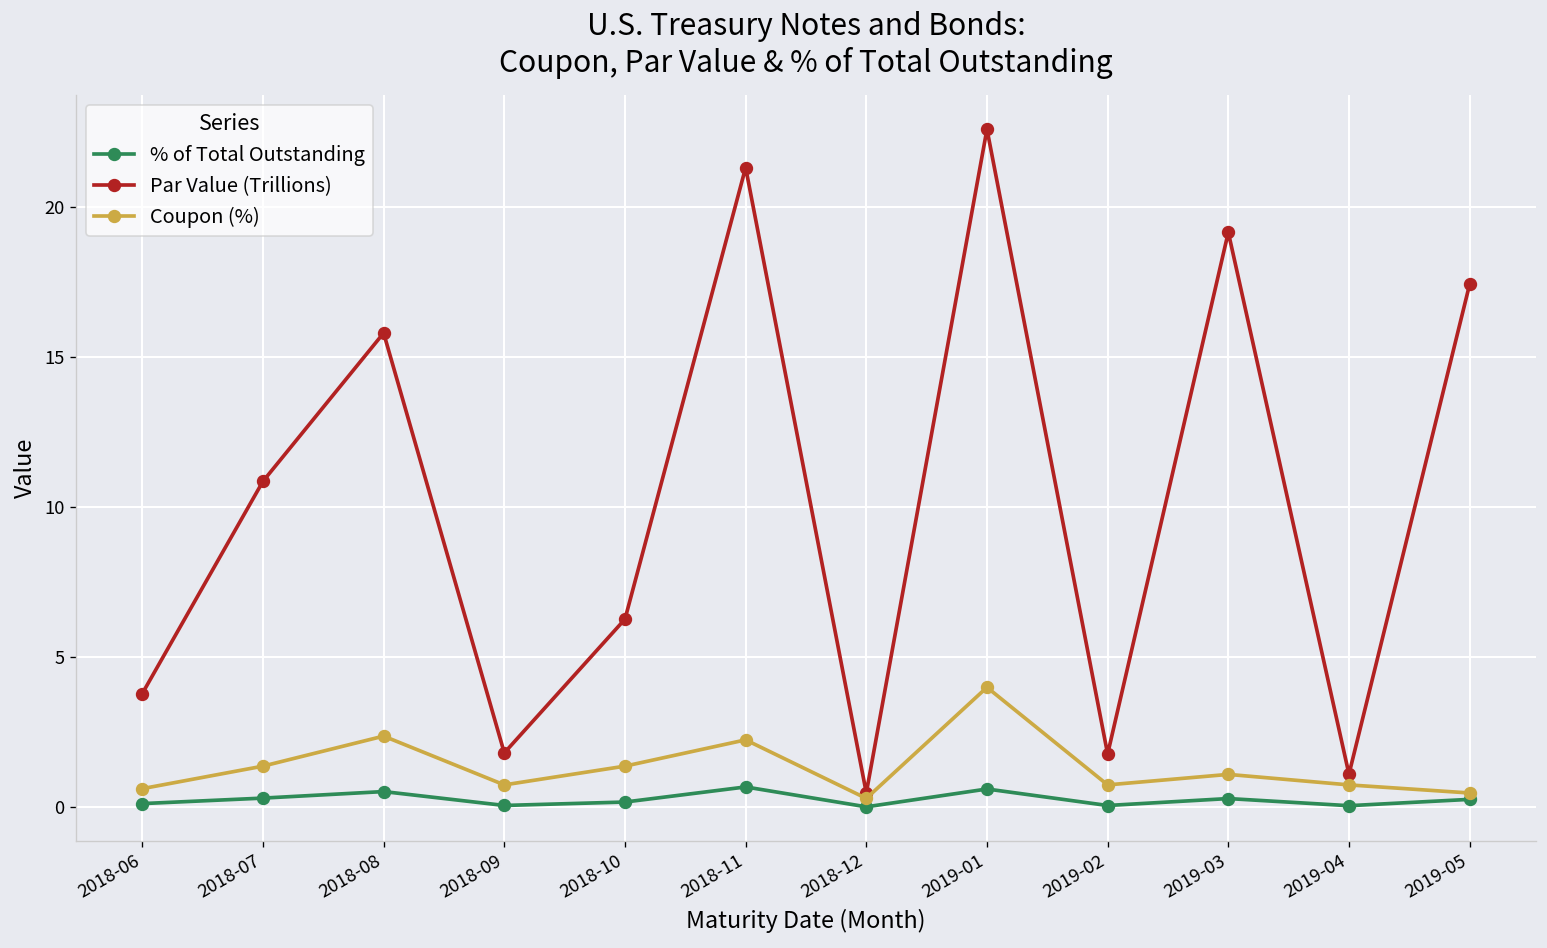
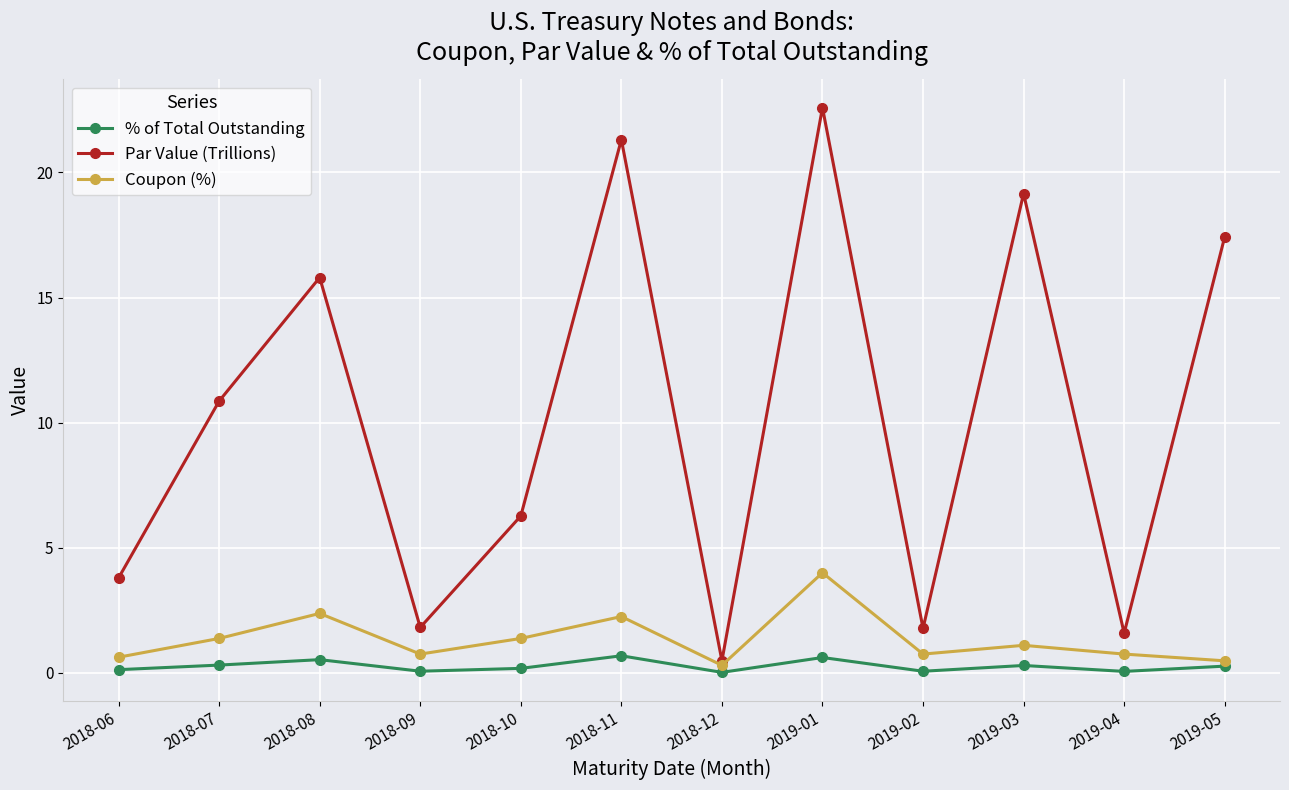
Par Value (Trillions), 2019-04: 1.1 -> 1.6
